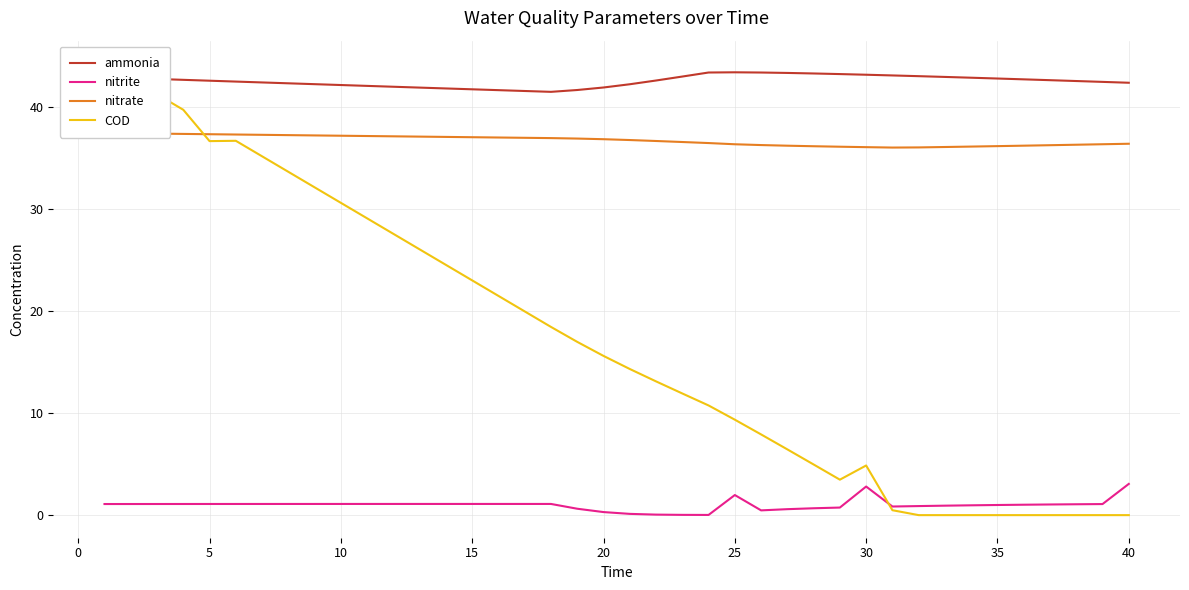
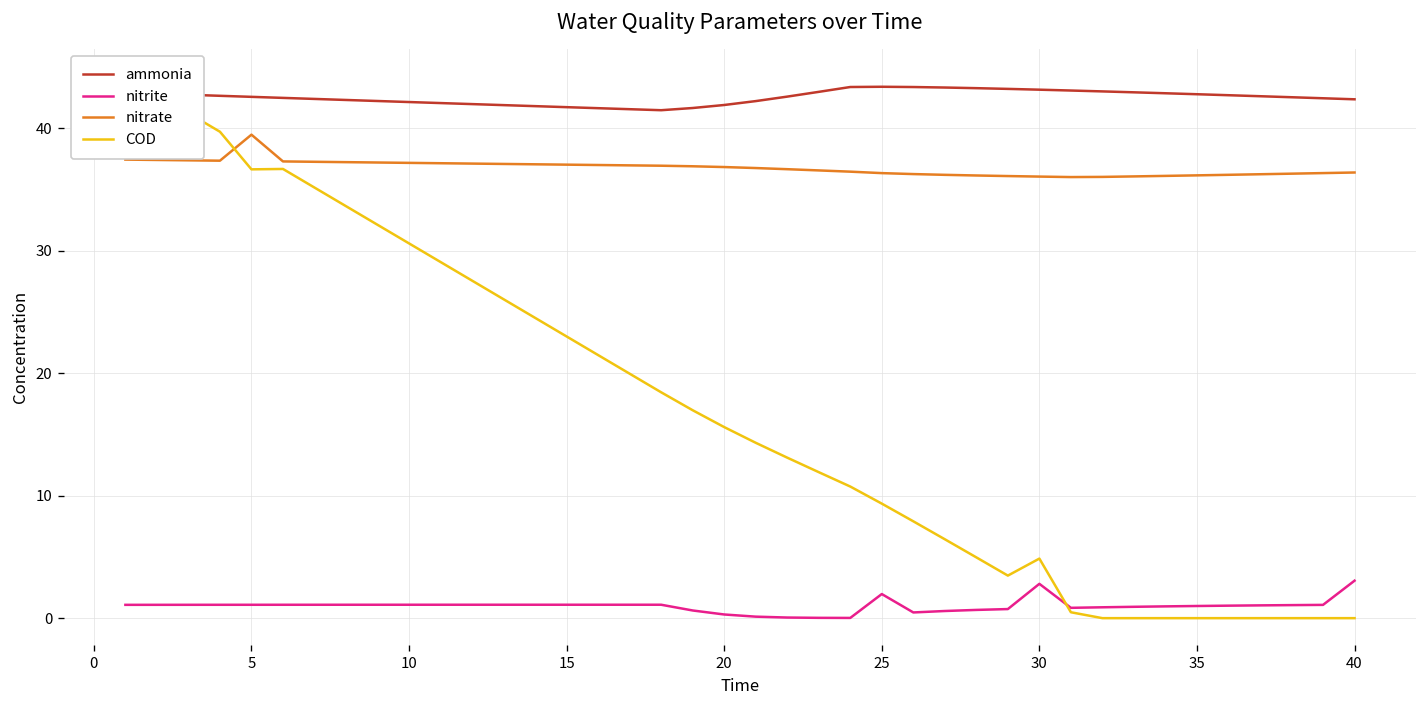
nitrate, 5: 37.3 -> 39.5
